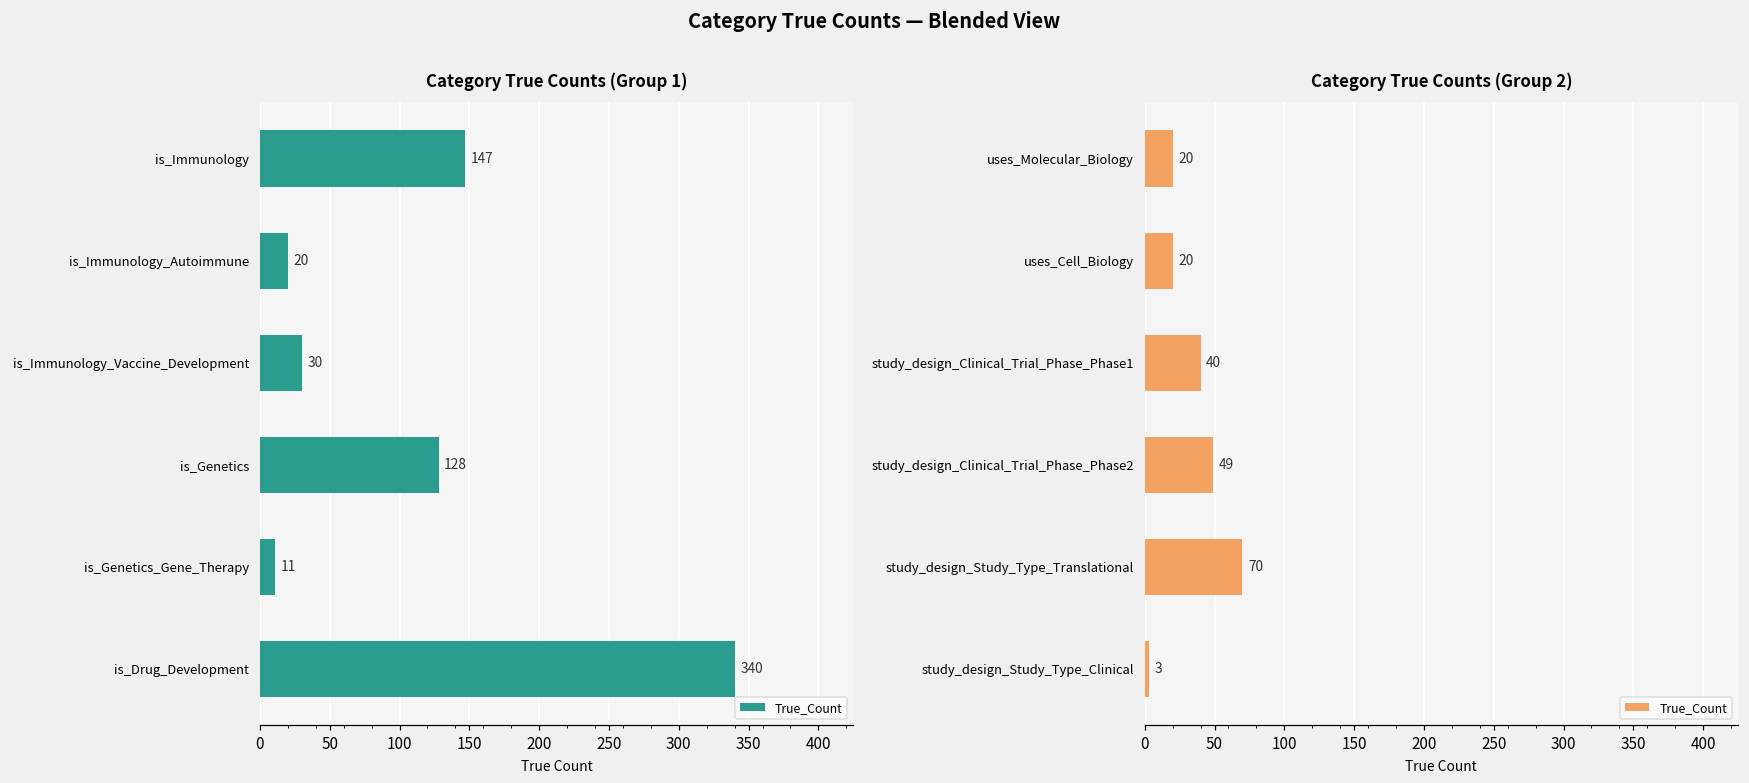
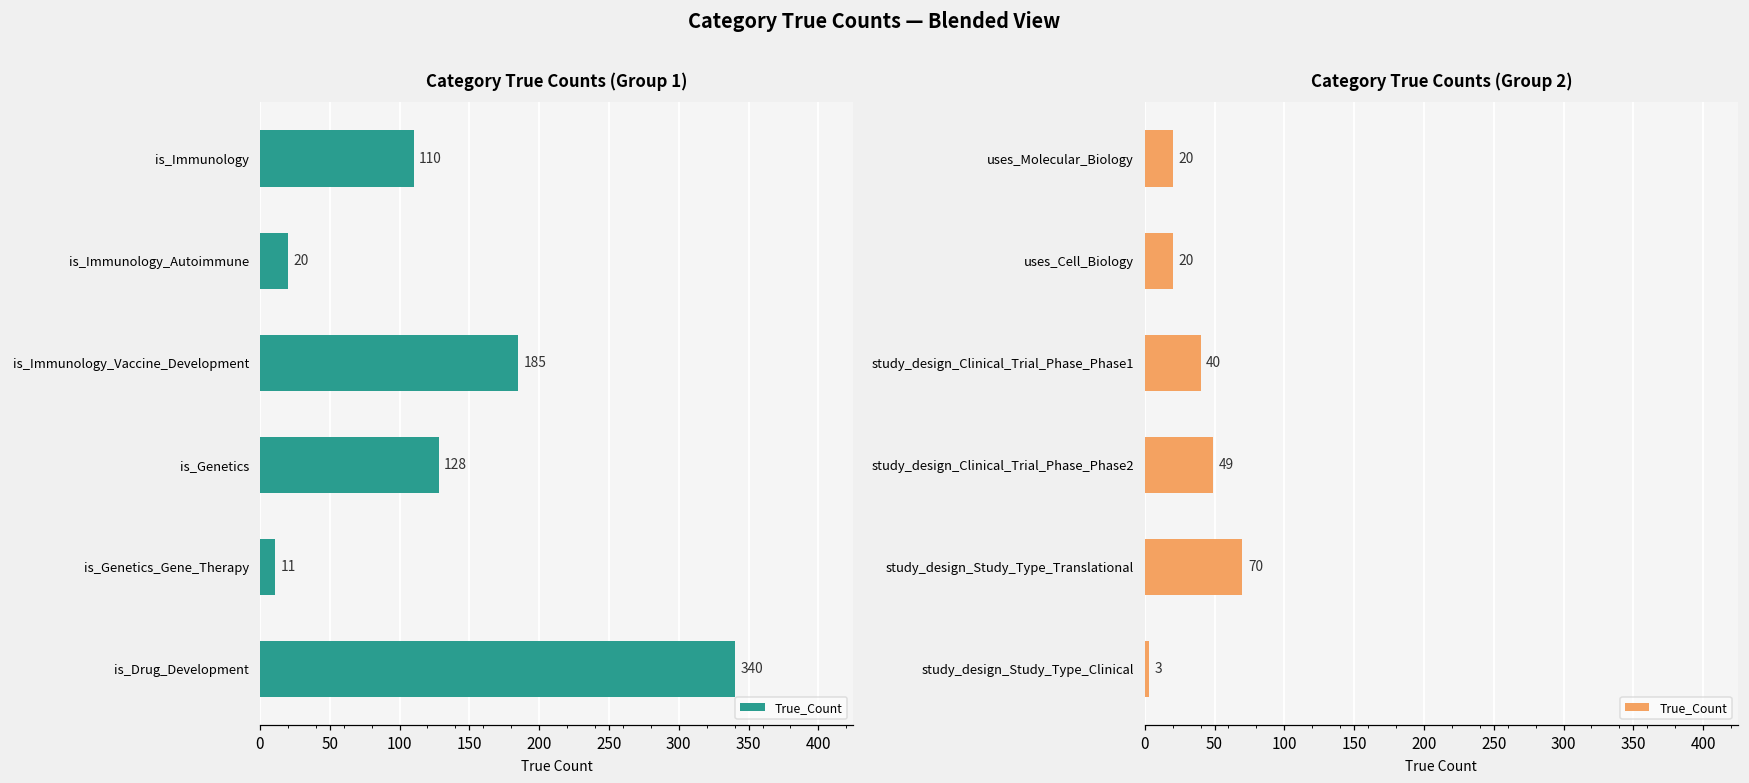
Category True Counts (Group 1), is_Immunology: 147 -> 110
Category True Counts (Group 1), is_Immunology_Vaccine_Development: 30 -> 185
